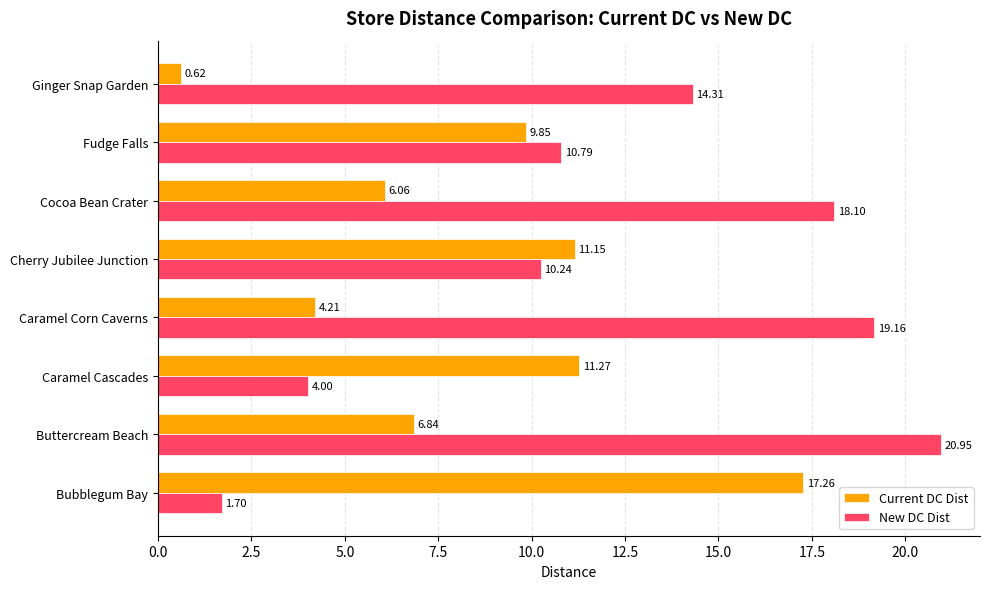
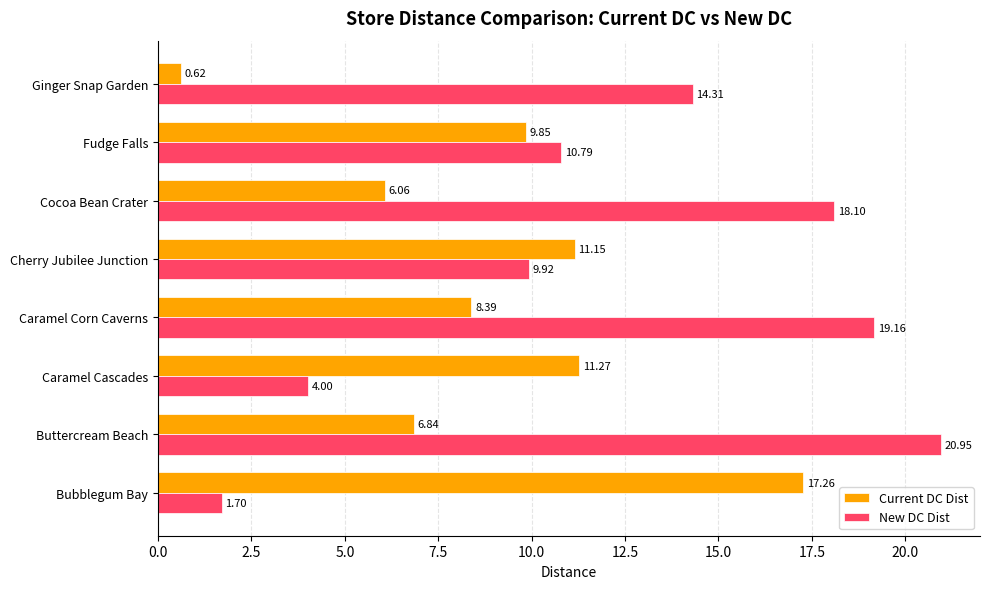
New DC Dist, Cherry Jubilee Junction: 10.24 -> 9.92
Current DC Dist, Caramel Corn Caverns: 4.21 -> 8.39
